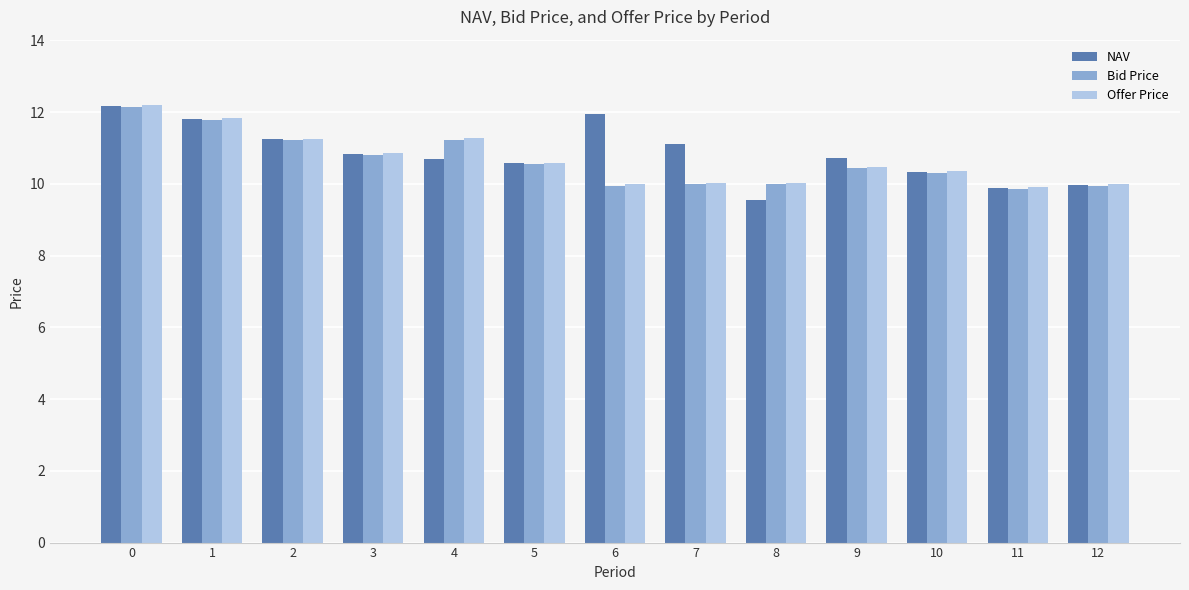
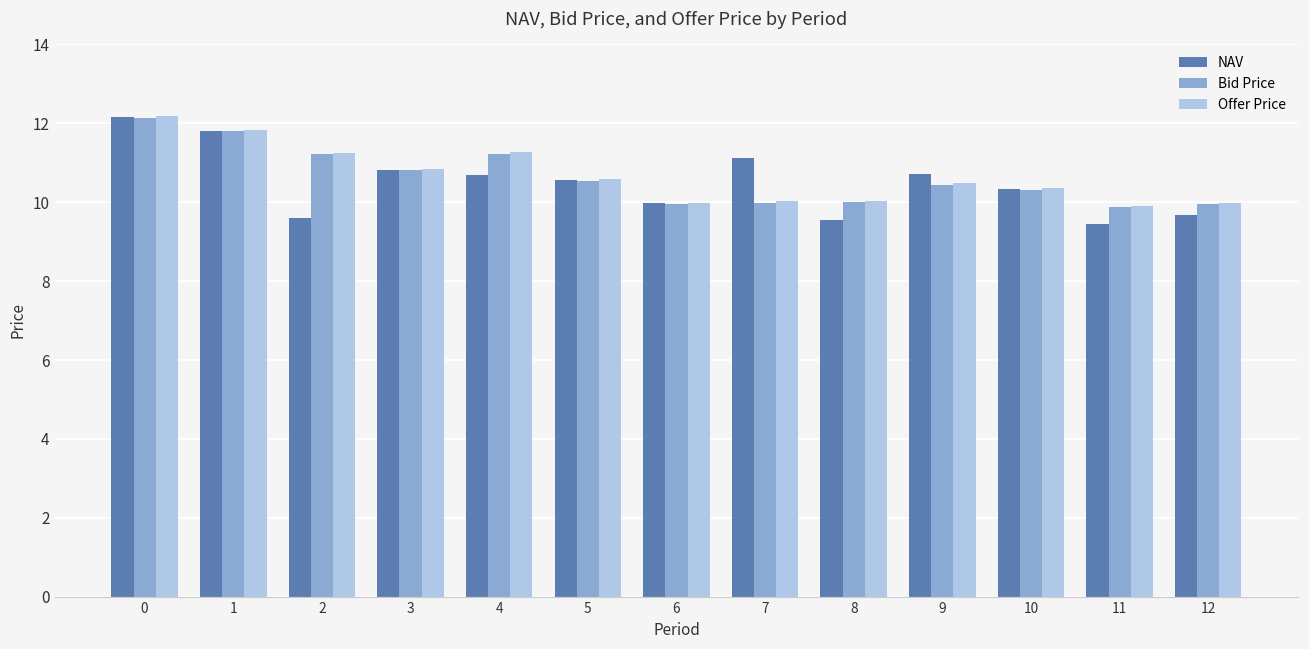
NAV, 2: 11.2 -> 9.6
NAV, 6: 11.9 -> 10.0
NAV, 11: 9.9 -> 9.5
NAV, 12: 10.0 -> 9.7
